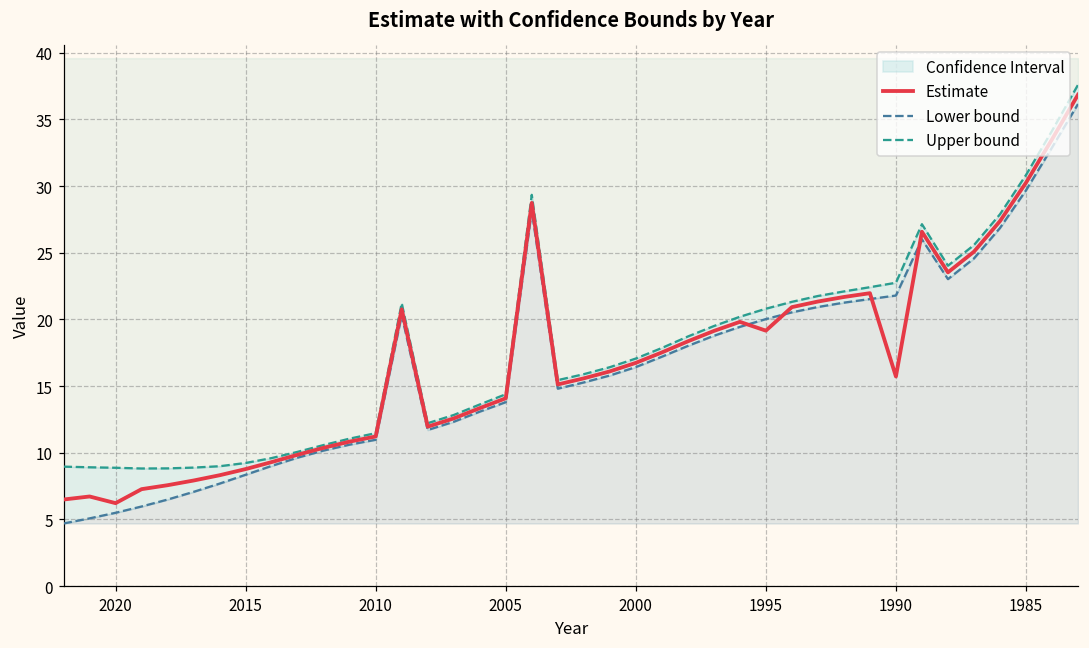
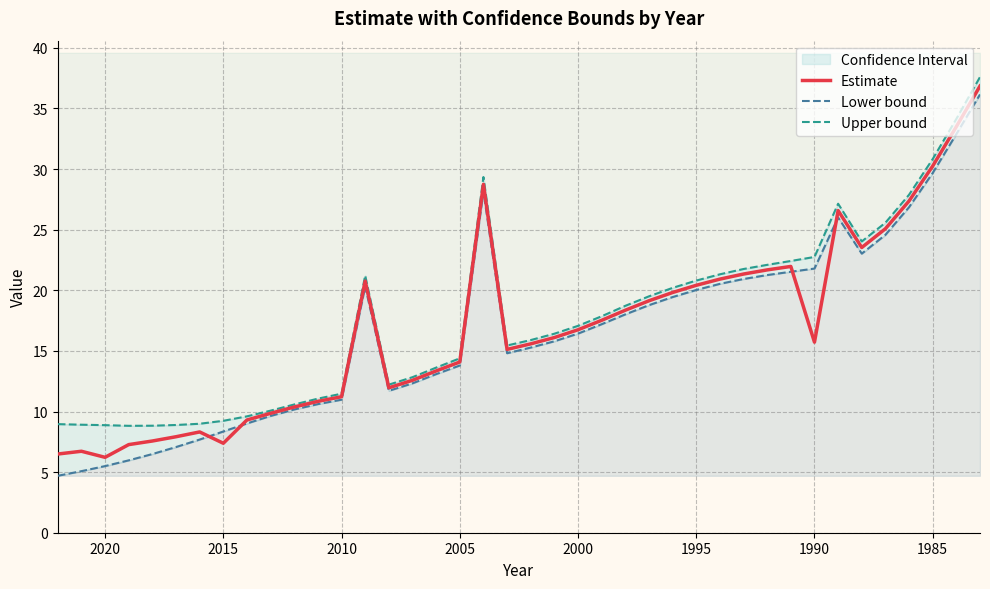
Estimate, 2015: 8.8 -> 7.4
Estimate, 1995: 19.2 -> 20.4
